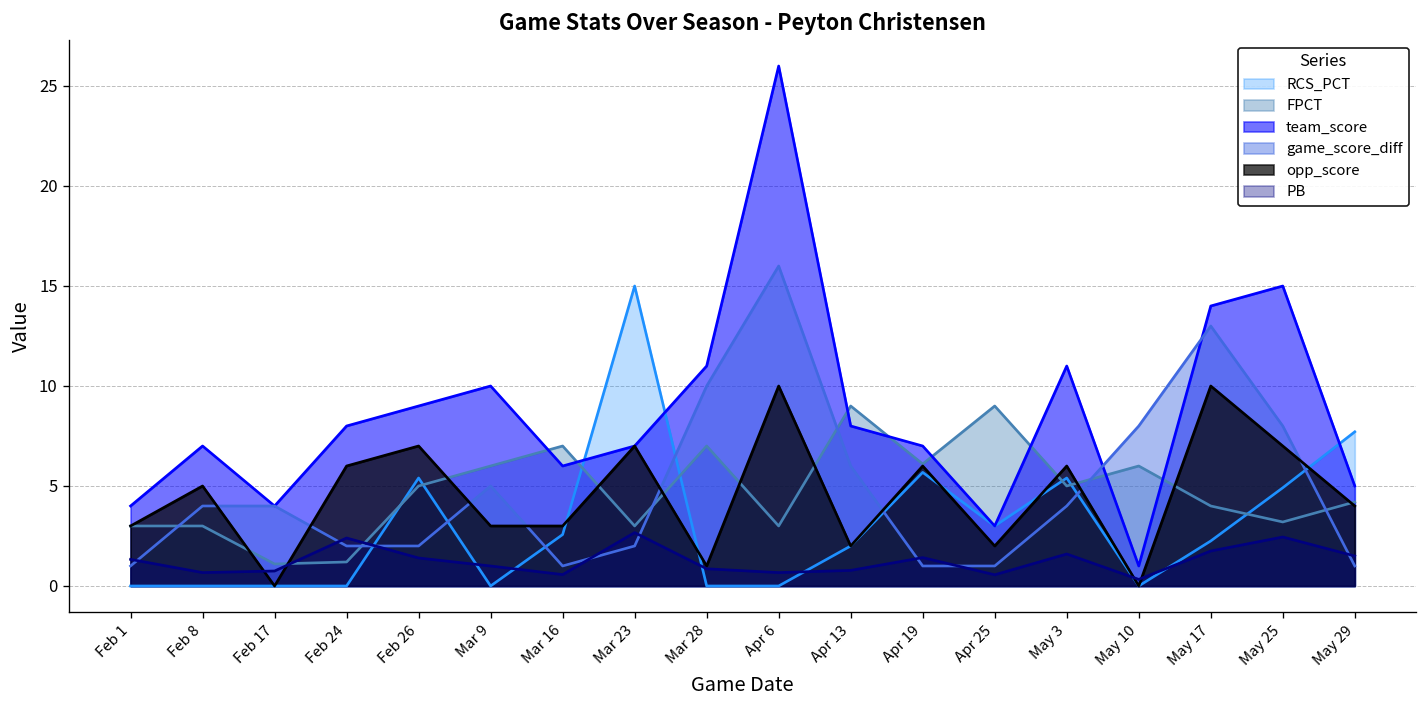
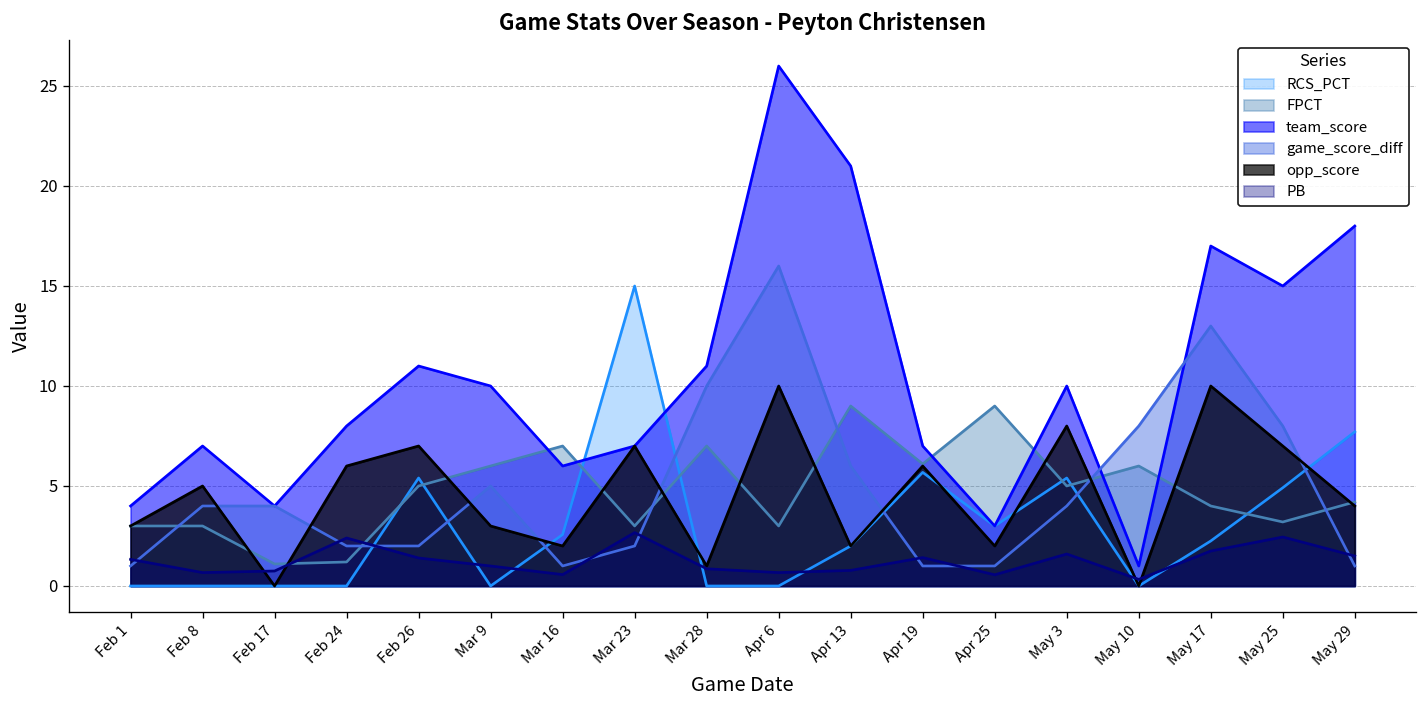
team_score, Feb 26: 9 -> 11
opp_score, Mar 16: 3 -> 2
team_score, Apr 13: 8 -> 21
team_score, May 3: 11 -> 10
opp_score, May 3: 6 -> 8
team_score, May 17: 14 -> 17
team_score, May 29: 5 -> 18
